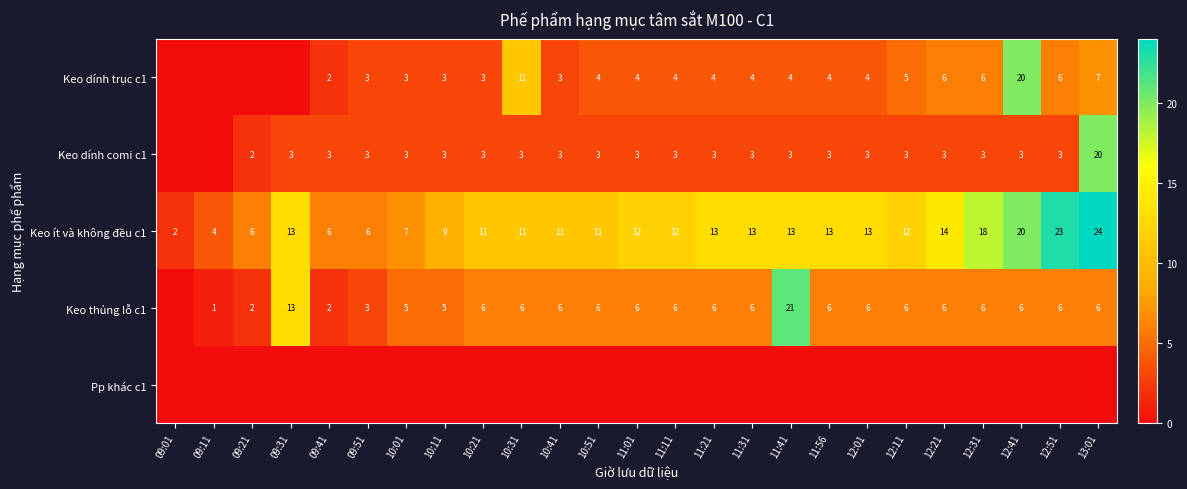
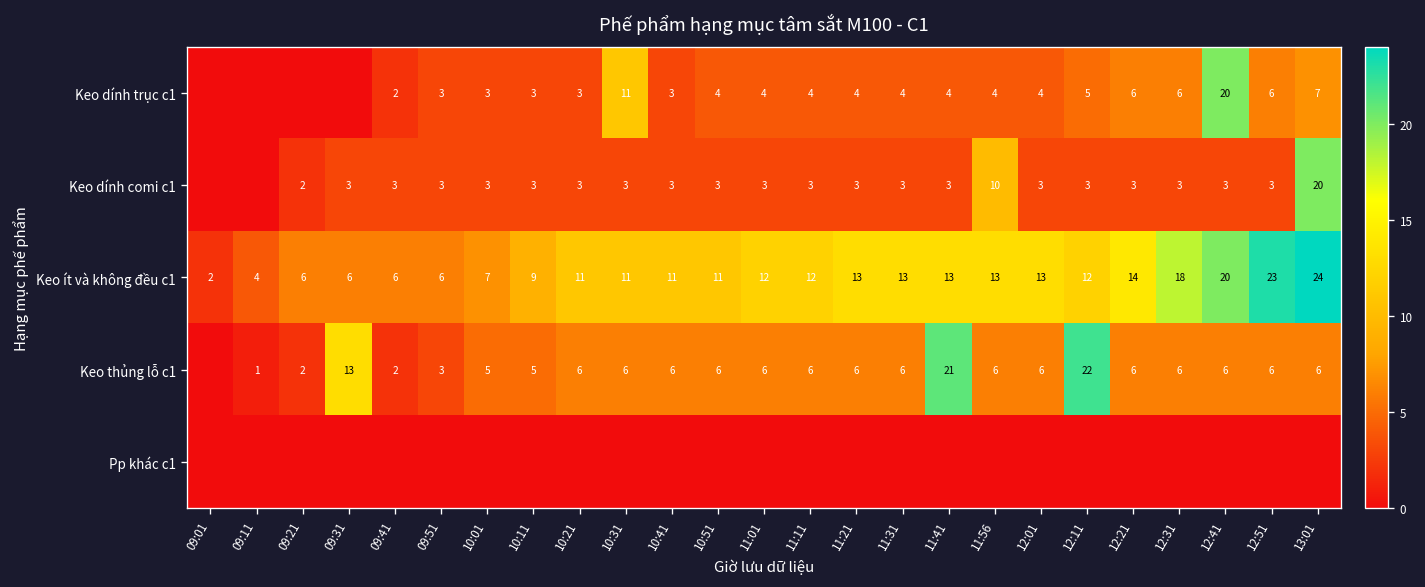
Keo dính comi c1, 11:56: 3 -> 10
Keo ít và không đều c1, 09:31: 13 -> 6
Keo thủng lỗ c1, 12:11: 6 -> 22
